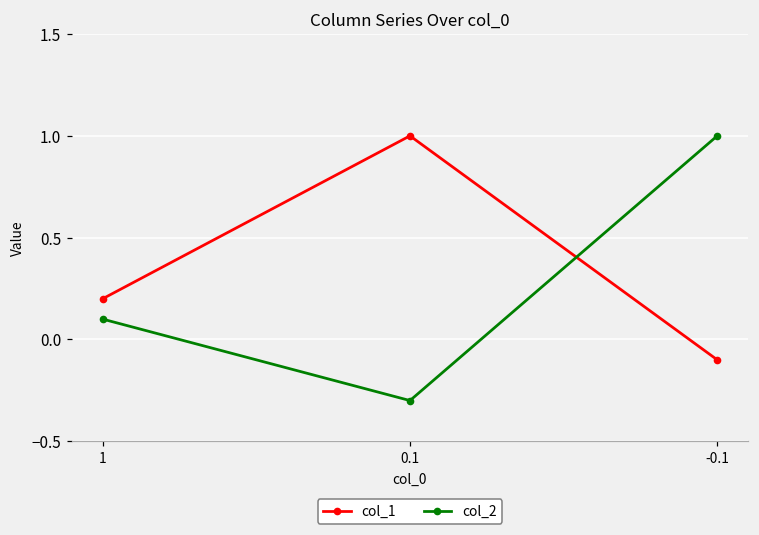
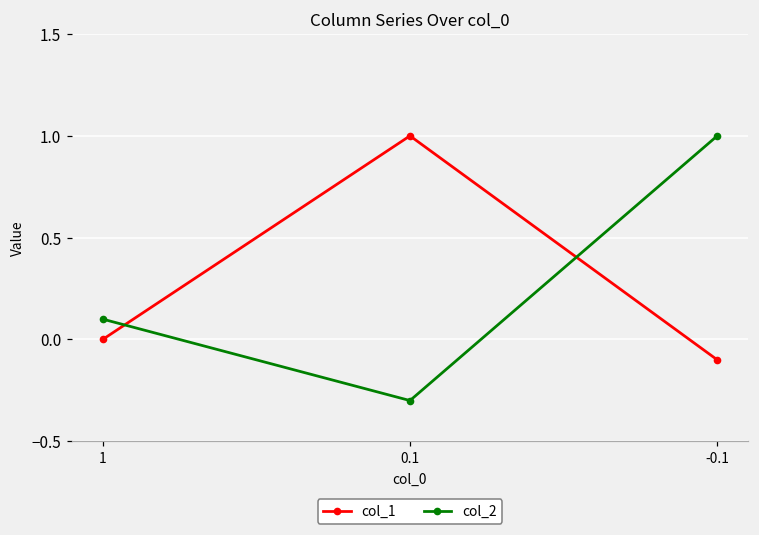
col_1, 1: 0.2 -> 0.0
